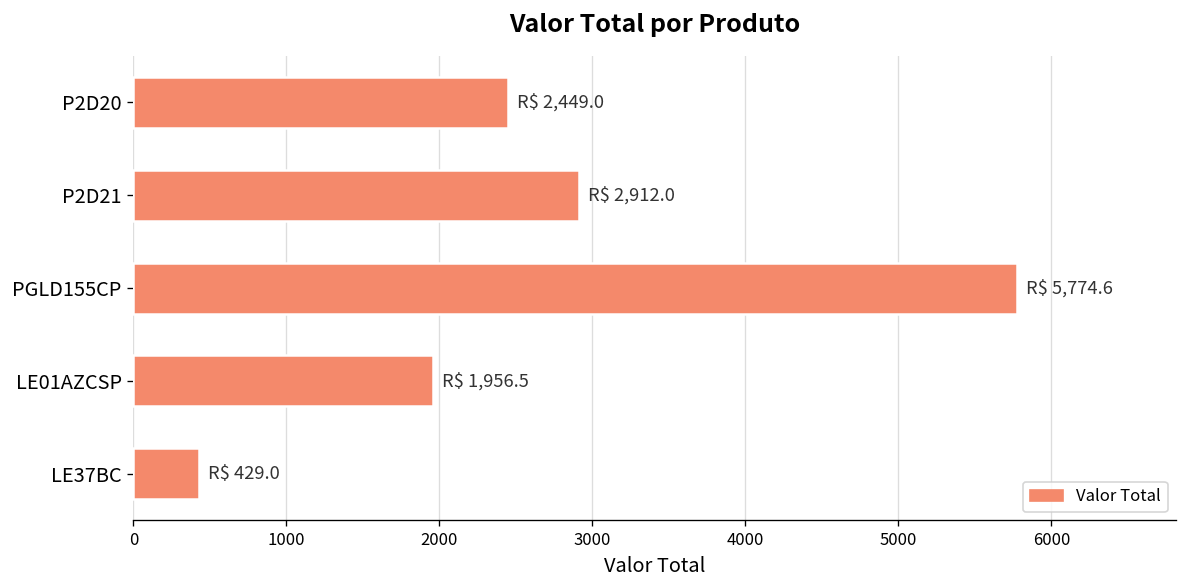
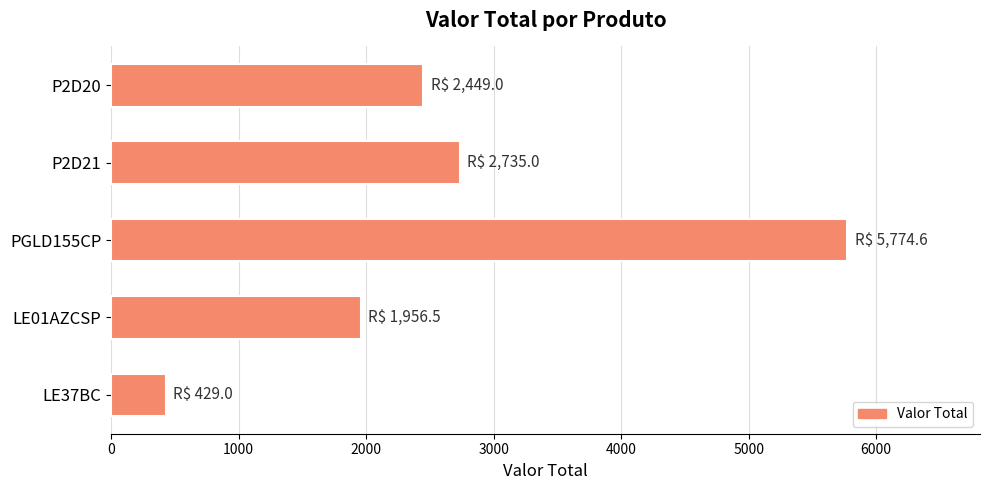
P2D21: 2,912.0 -> 2,735.0
